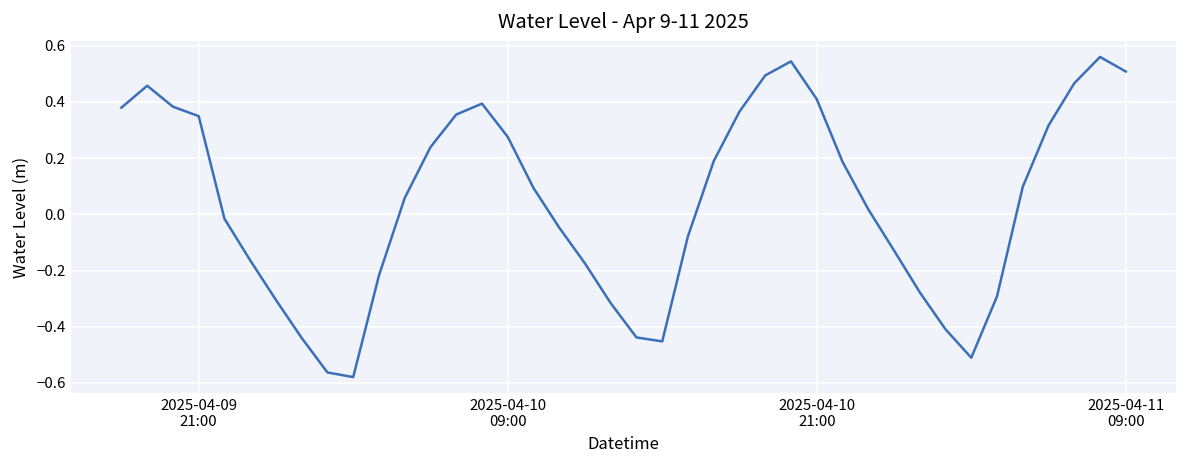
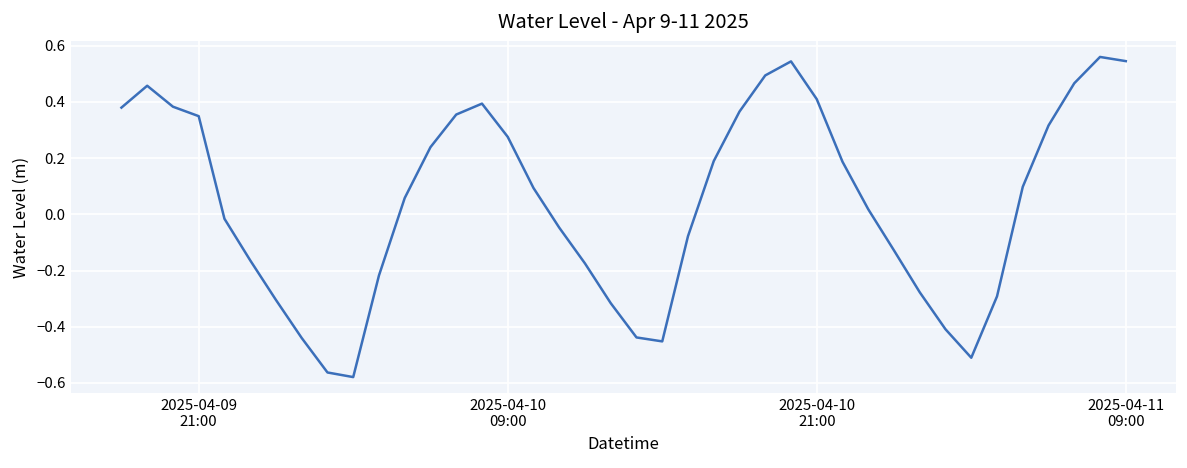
2025-04-11 09:00: 0.51 -> 0.54
